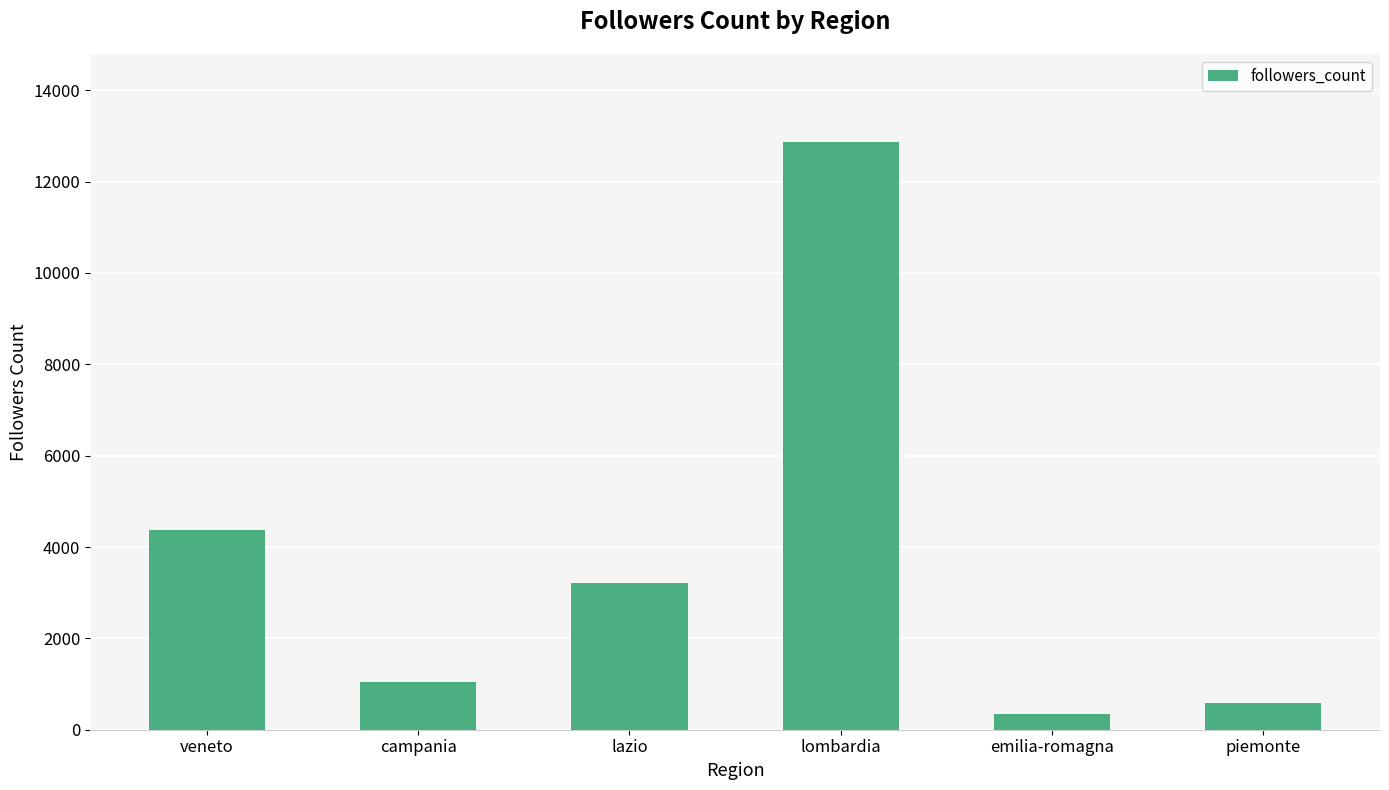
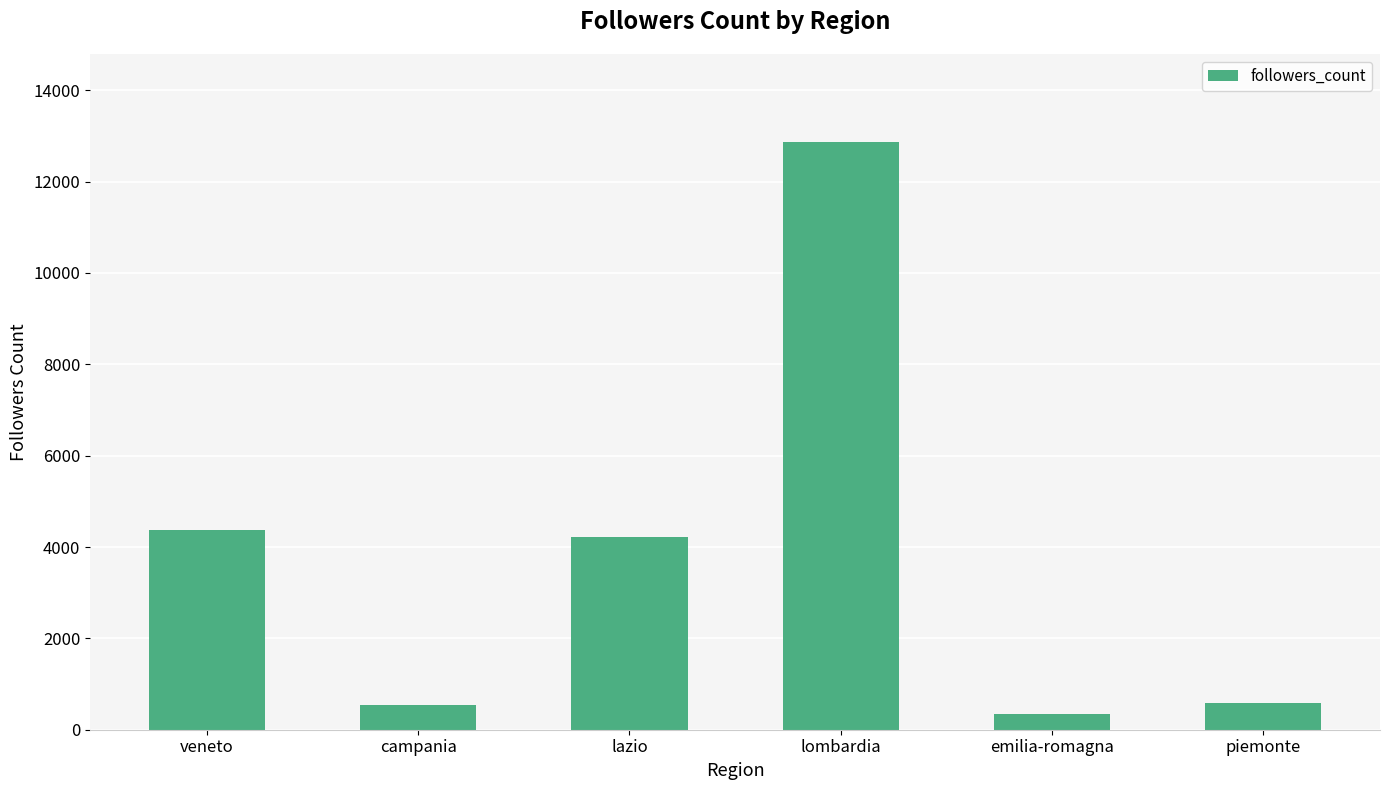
campania: 1000 -> 600
lazio: 3200 -> 4200
